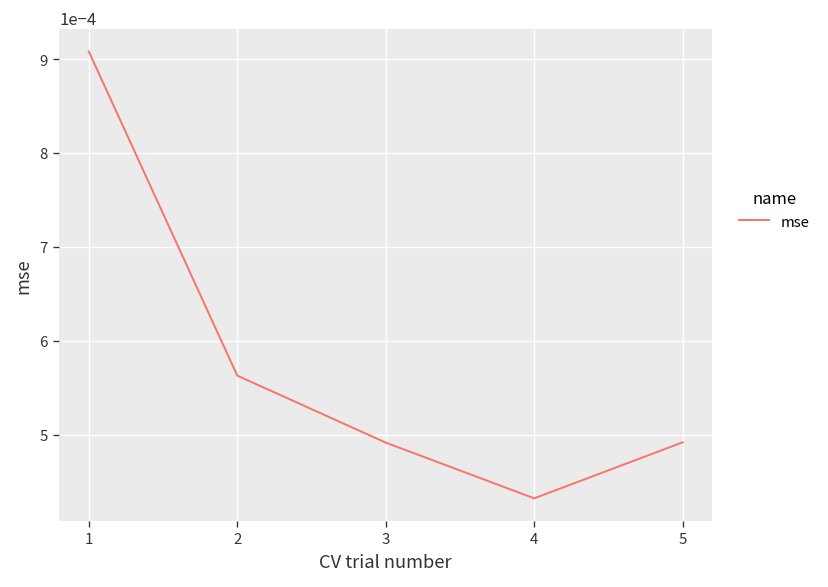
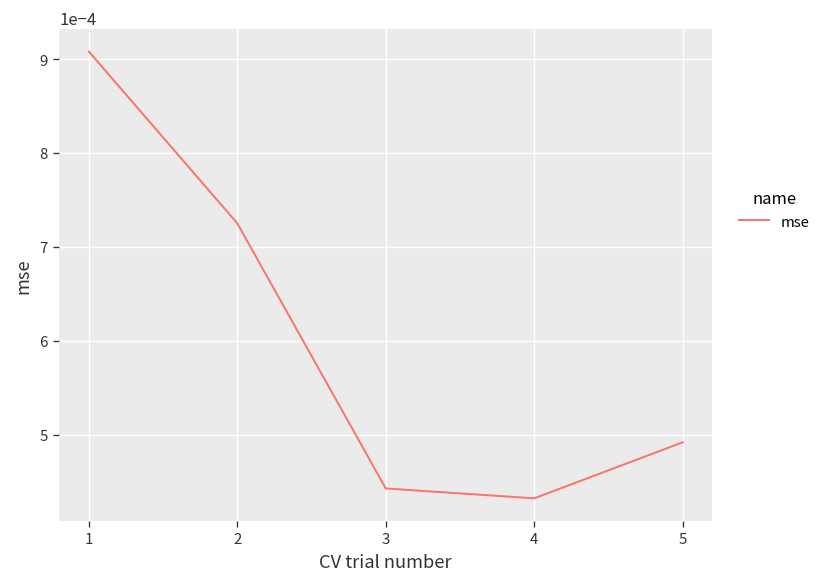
2: 0.00056 -> 0.00073
3: 0.00049 -> 0.00044
